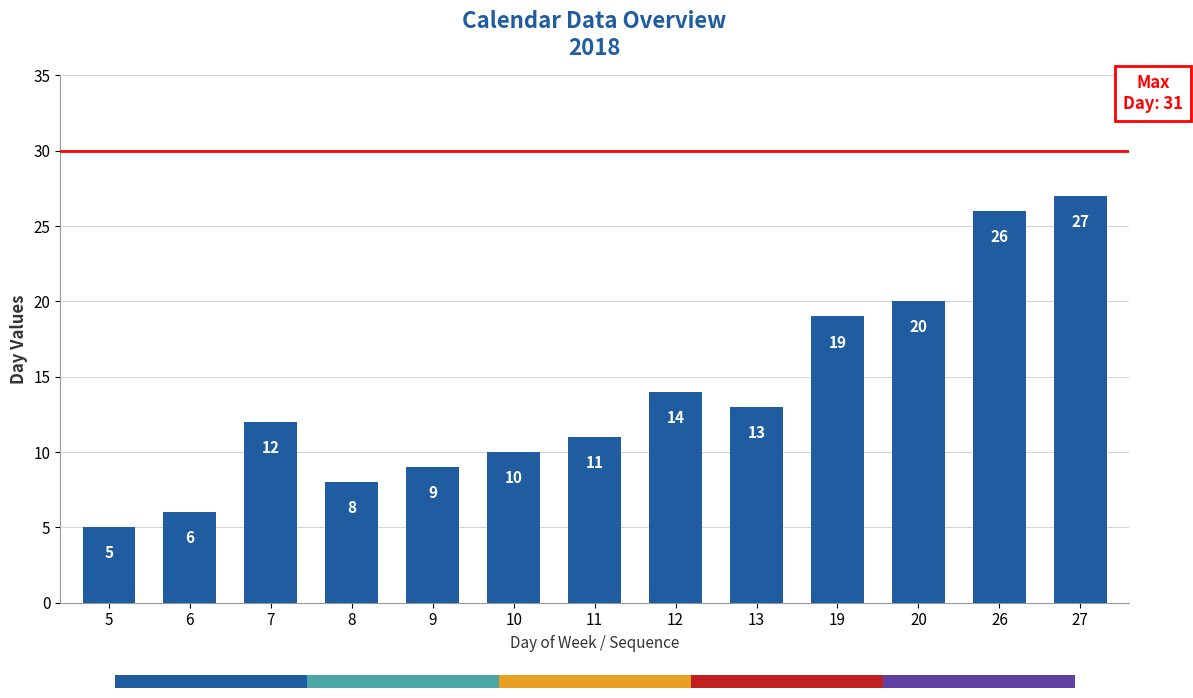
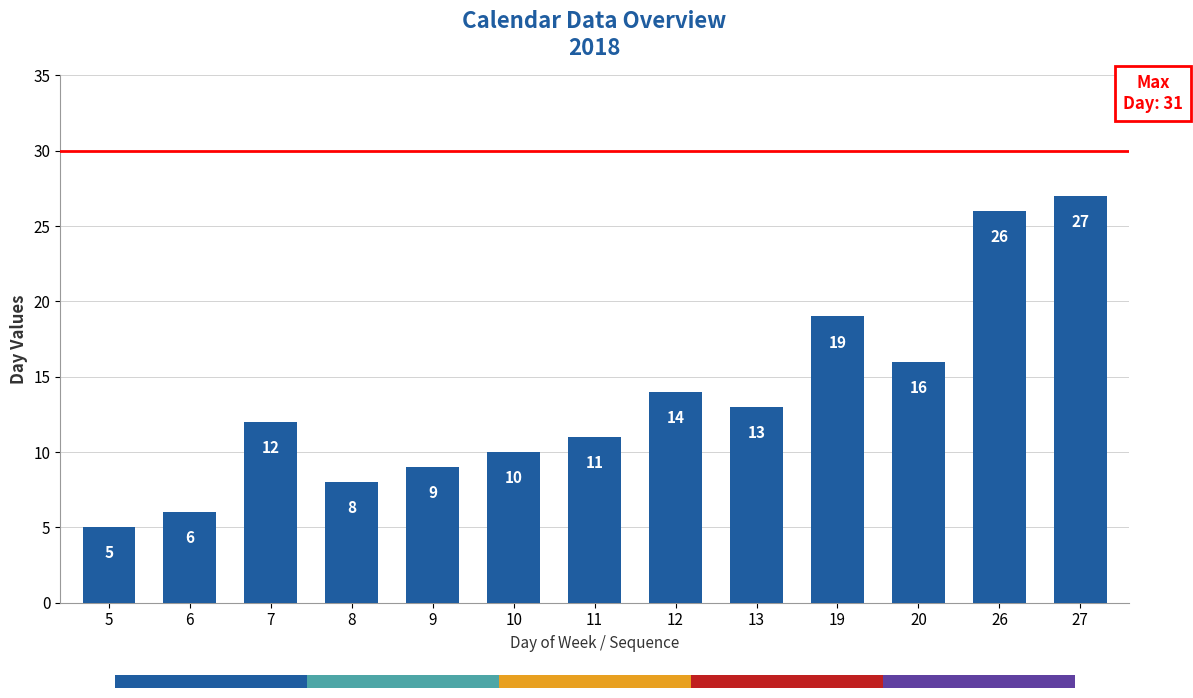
20: 20 -> 16
